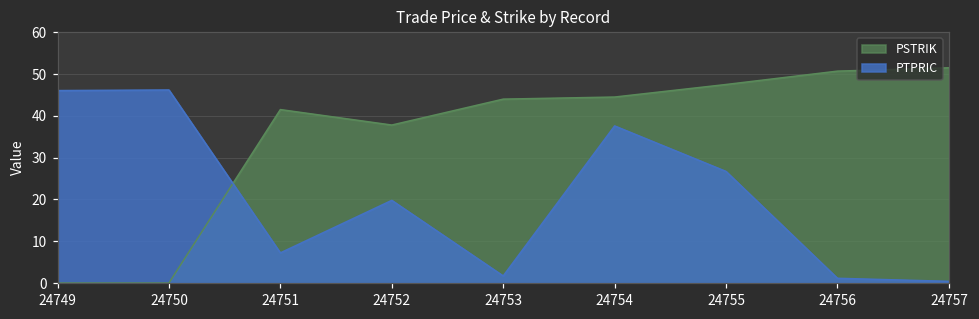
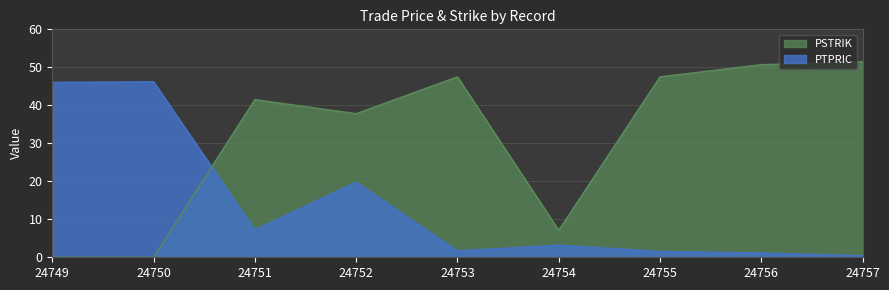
PSTRIK, 24753: 44 -> 48
PSTRIK, 24754: 45 -> 7
PTPRIC, 24754: 38 -> 3
PTPRIC, 24755: 27 -> 2
